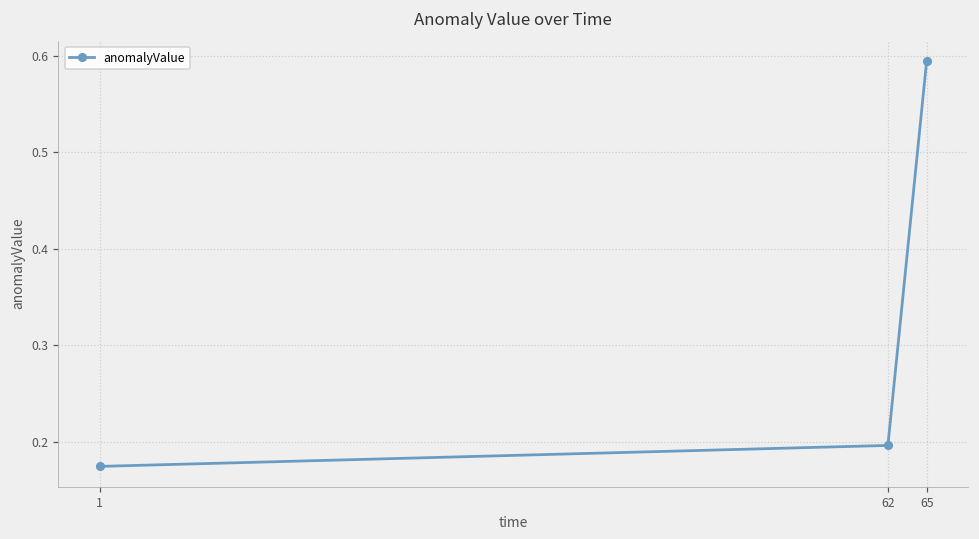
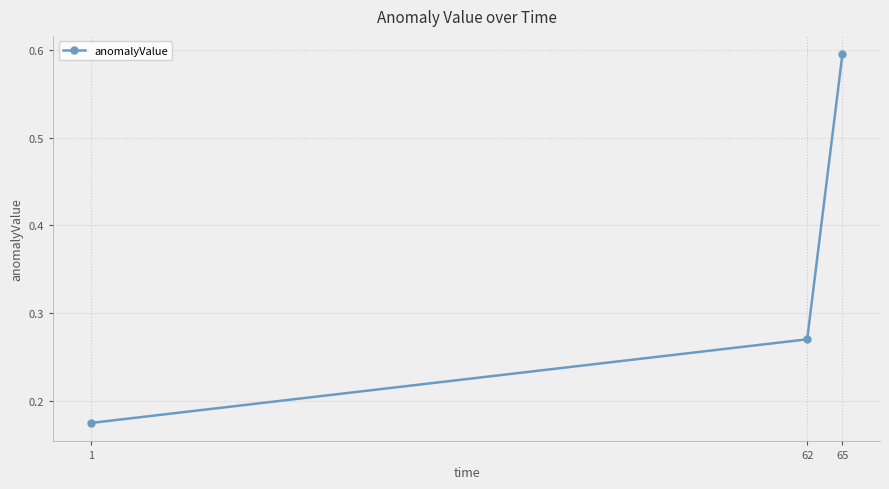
62: 0.20 -> 0.27
